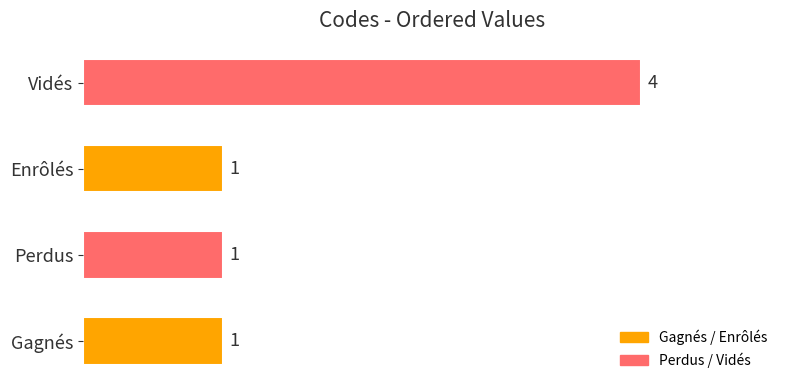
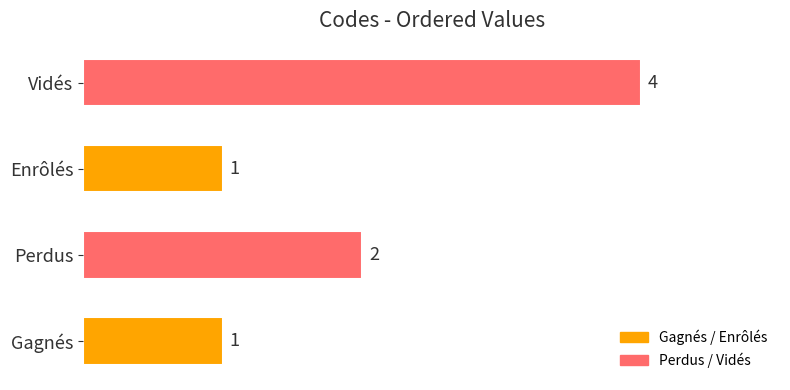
Perdus: 1 -> 2
